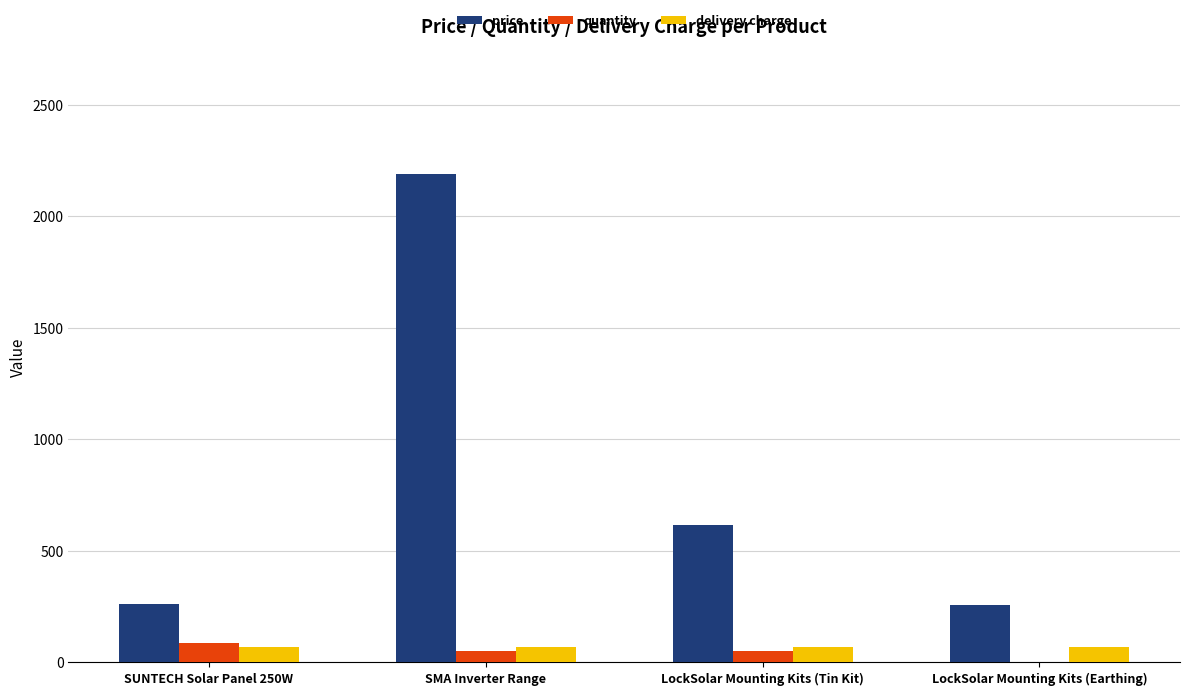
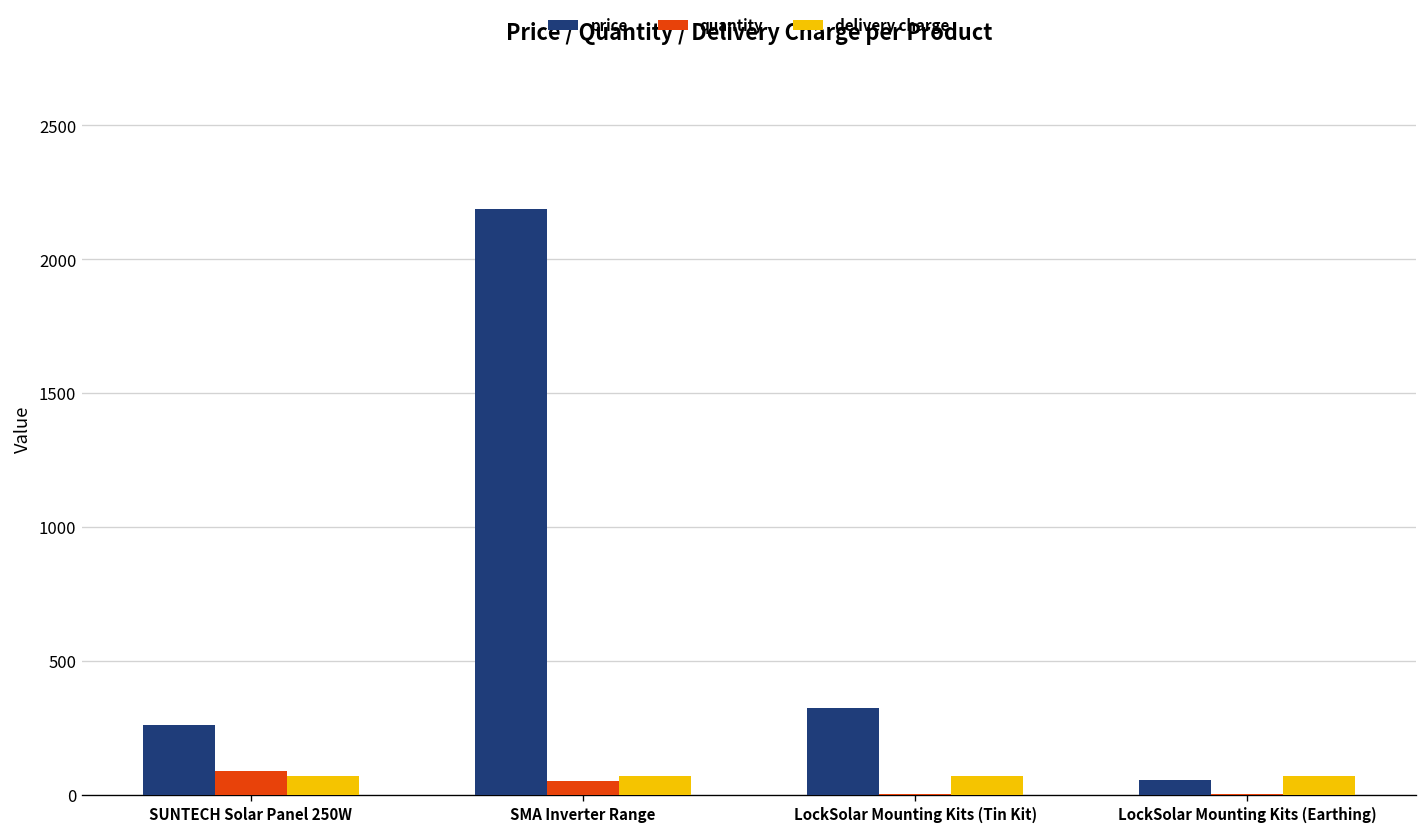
price, LockSolar Mounting Kits (Tin Kit): 620 -> 320
quantity, LockSolar Mounting Kits (Tin Kit): 50 -> 0
price, LockSolar Mounting Kits (Earthing): 260 -> 50
